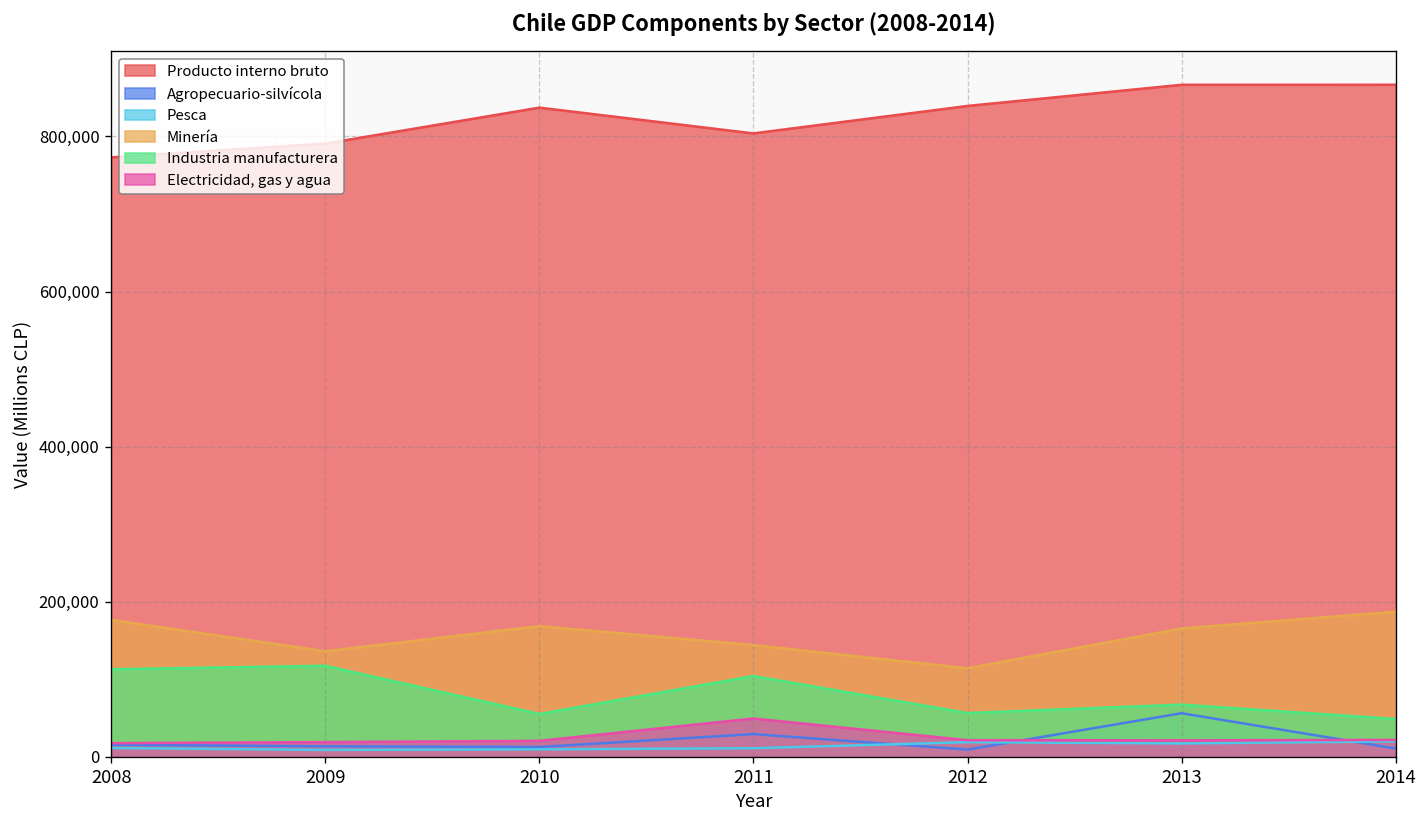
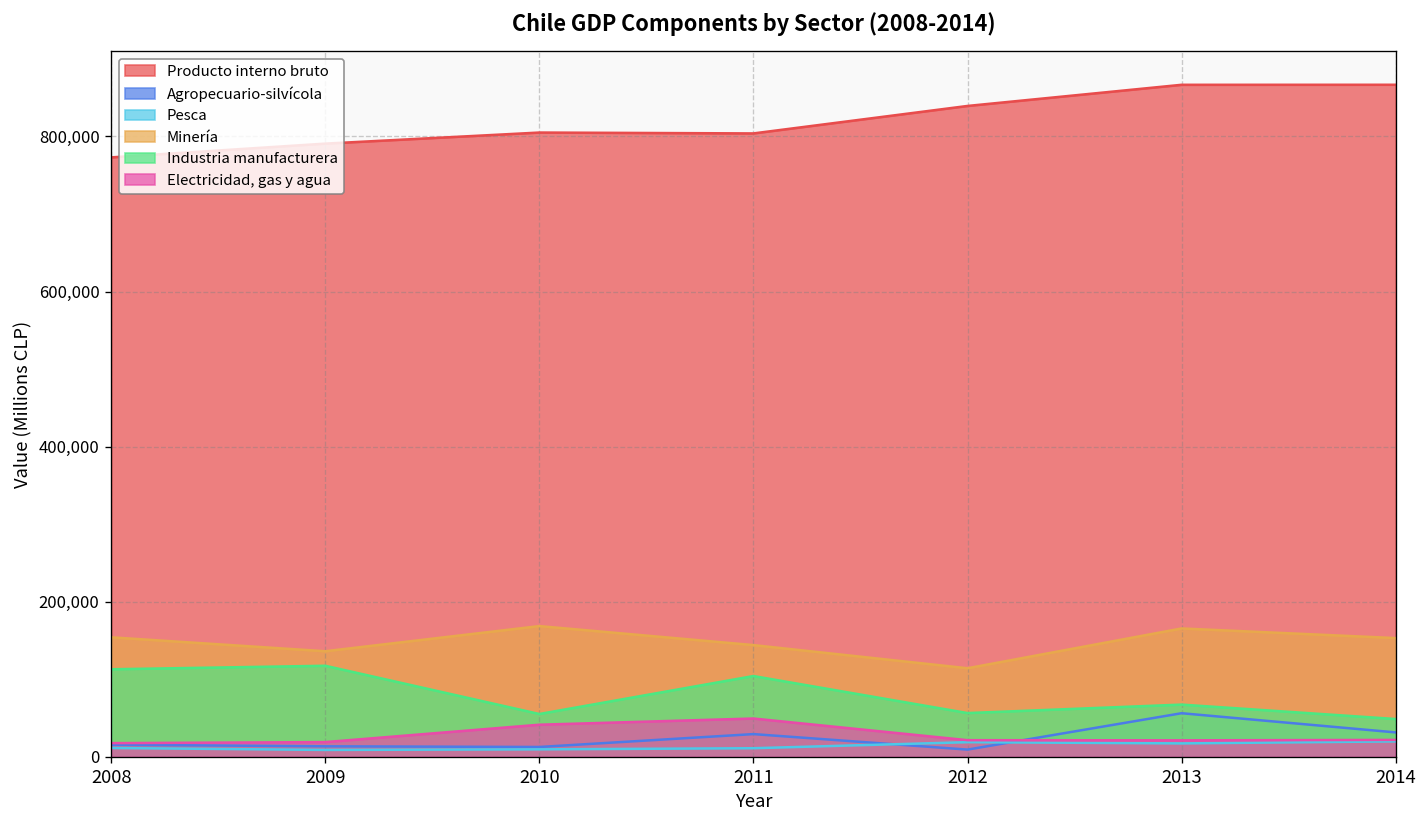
Minería, 2008: 180,000 -> 150,000
Producto interno bruto, 2010: 840,000 -> 810,000
Electricidad, gas y agua, 2010: 20,000 -> 40,000
Agropecuario-silvícola, 2014: 10,000 -> 30,000
Minería, 2014: 190,000 -> 150,000
